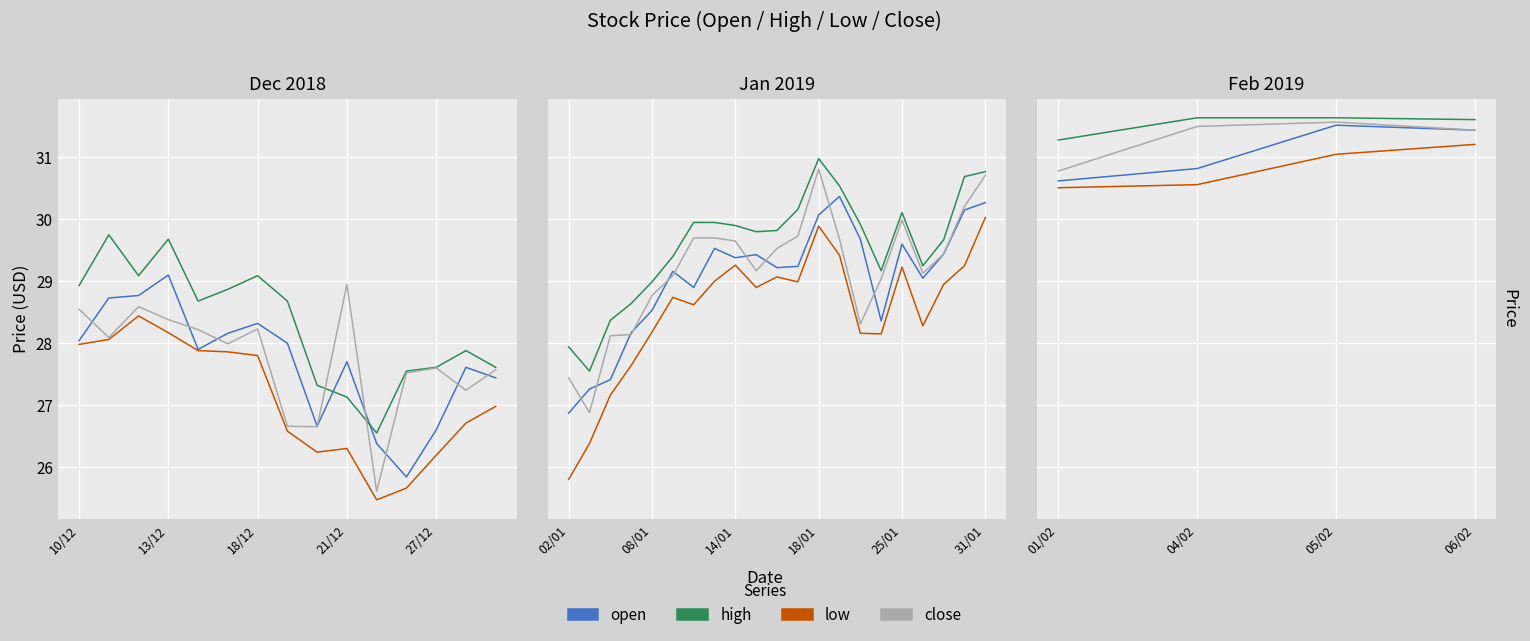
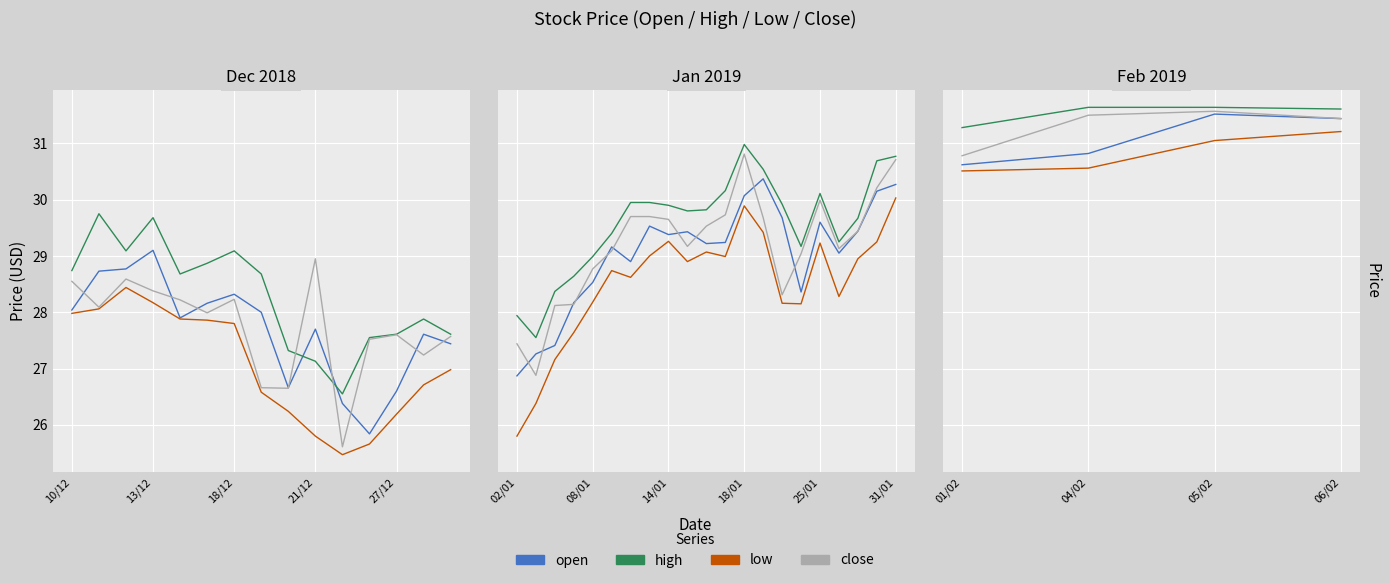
Dec 2018, high, 10/12: 28.9 -> 28.7
Dec 2018, low, 21/12: 26.3 -> 25.8
